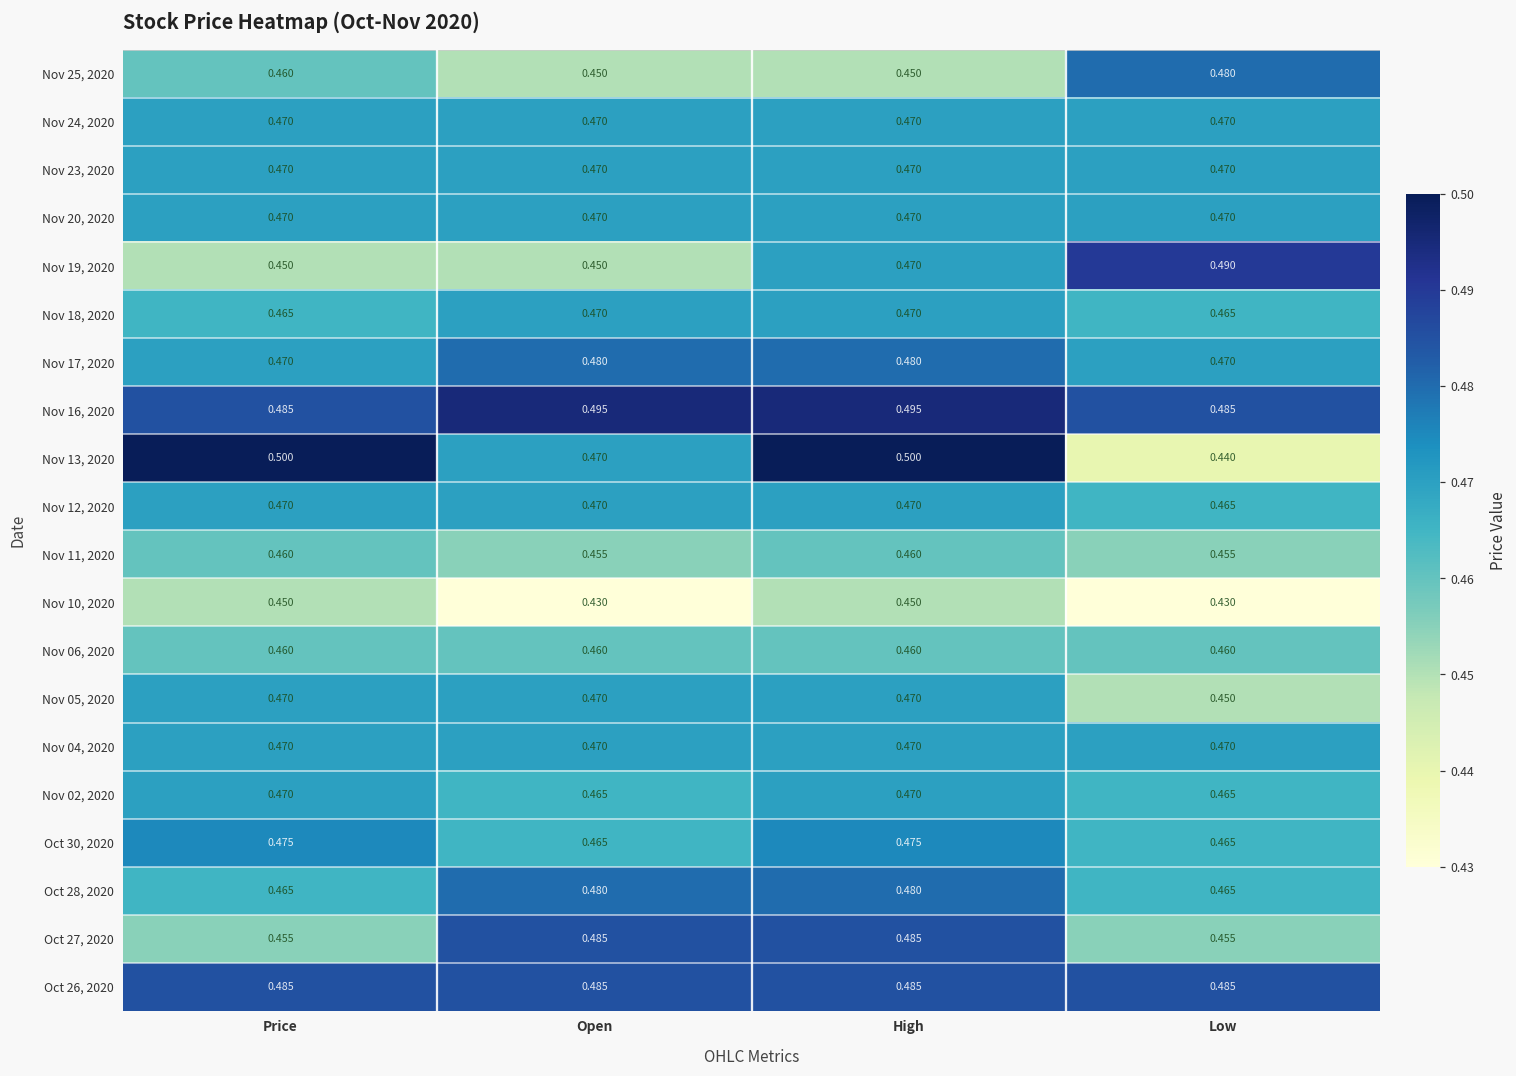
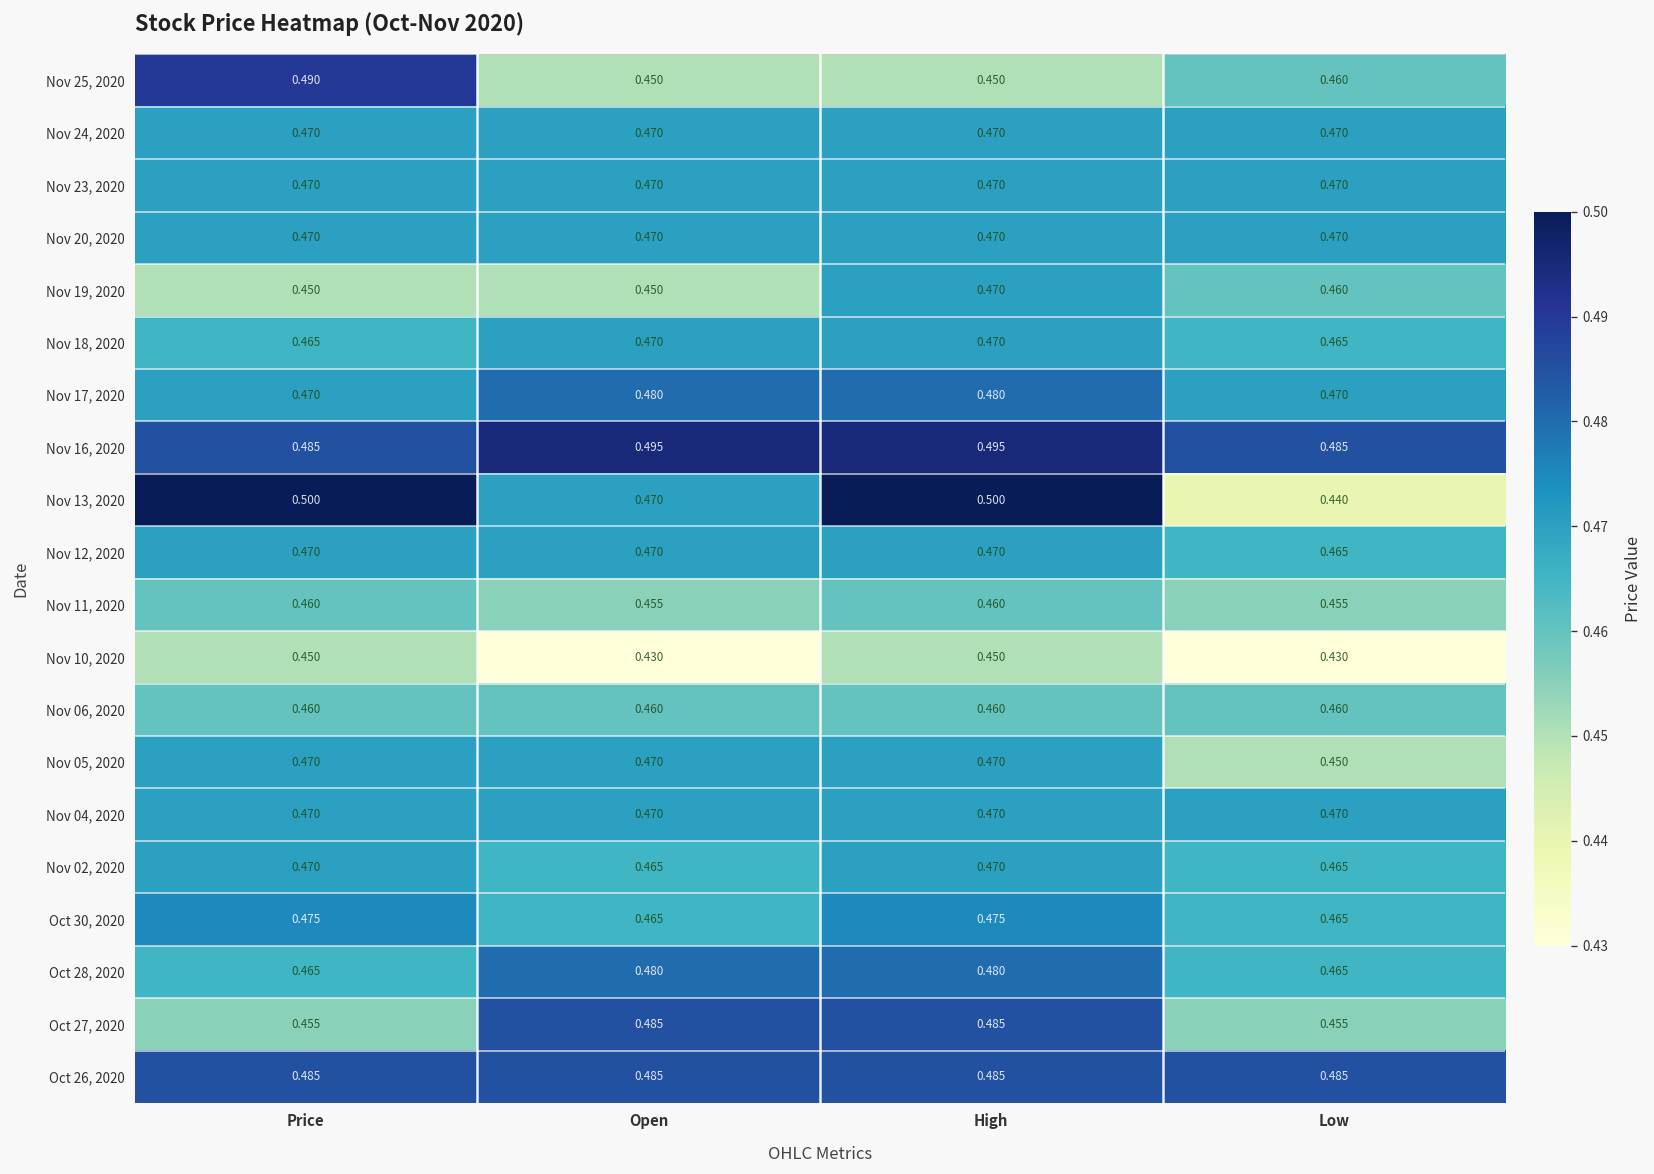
Nov 25, 2020, Price: 0.460 -> 0.490
Nov 25, 2020, Low: 0.480 -> 0.460
Nov 19, 2020, Low: 0.490 -> 0.460
